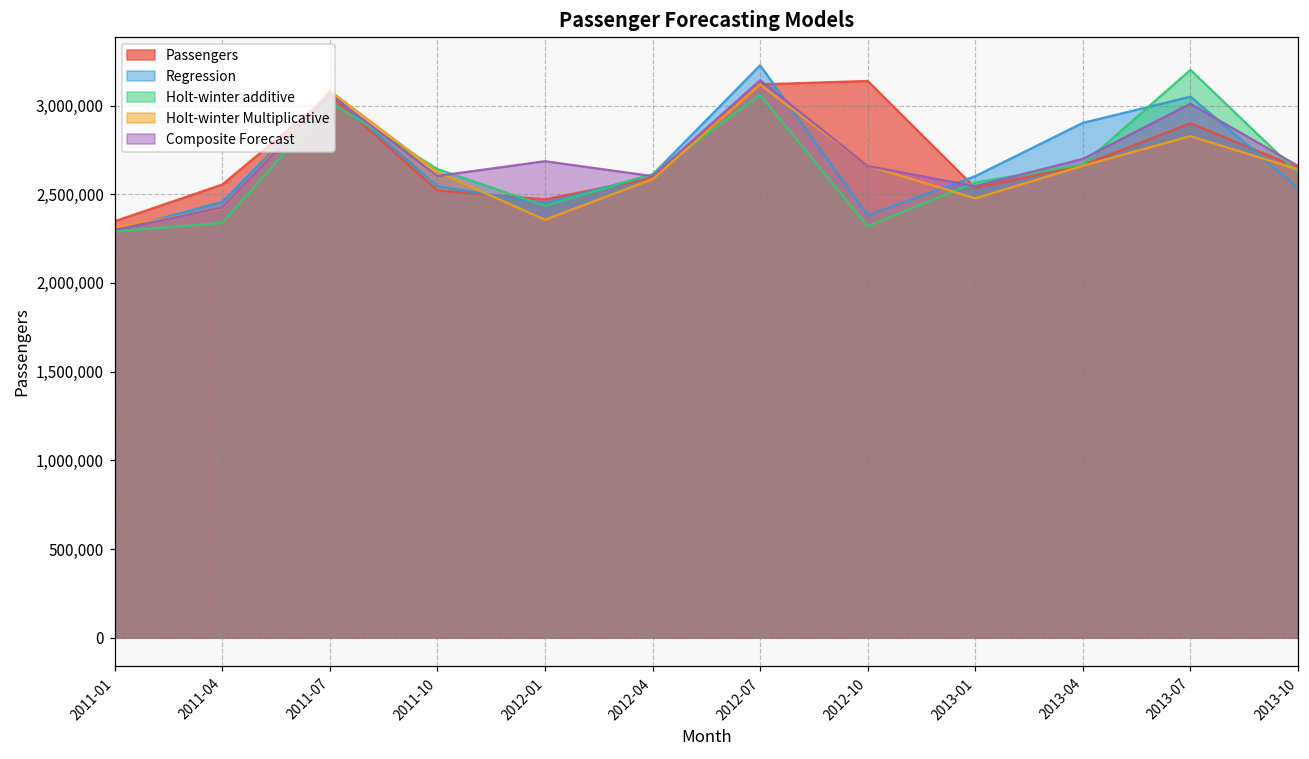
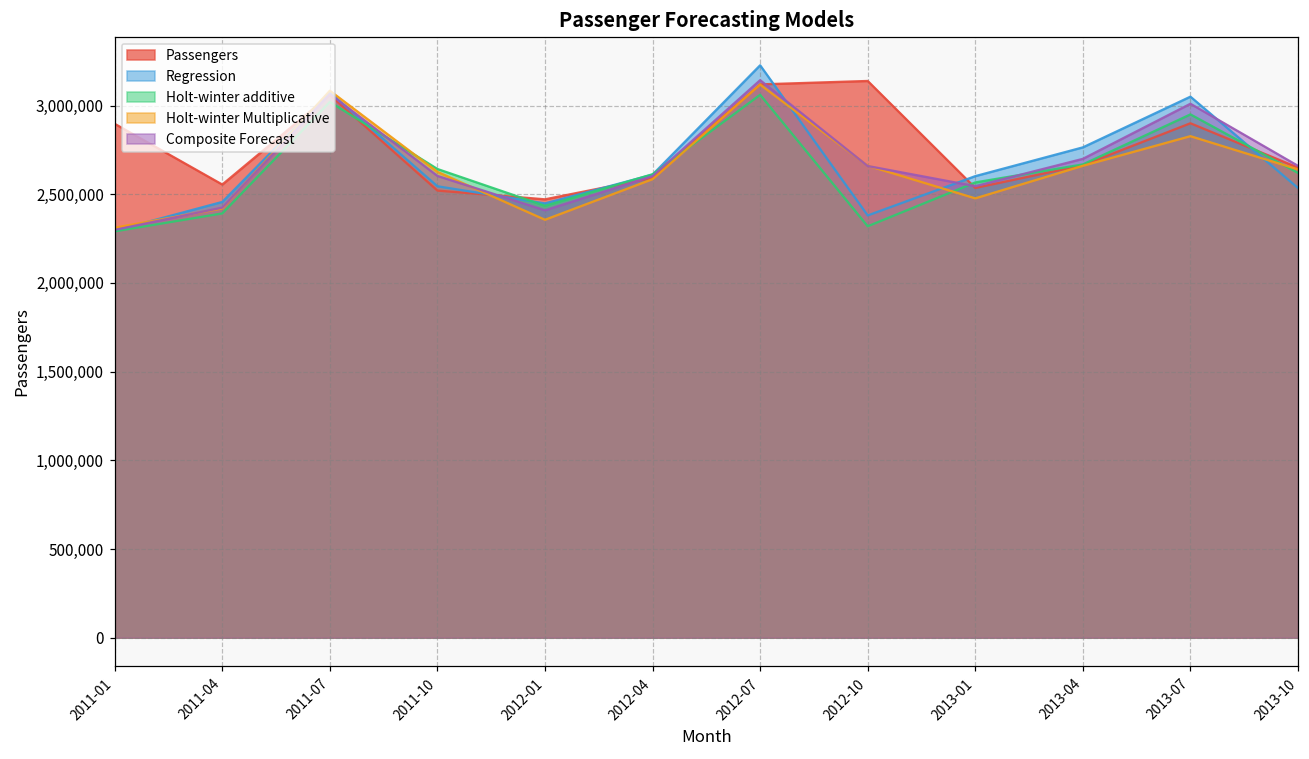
Passengers, 2011-01: 2,350,000 -> 2,900,000
Holt-winter additive, 2011-04: 2,340,000 -> 2,390,000
Composite Forecast, 2012-01: 2,690,000 -> 2,410,000
Regression, 2013-04: 2,900,000 -> 2,760,000
Holt-winter additive, 2013-07: 3,200,000 -> 2,950,000
